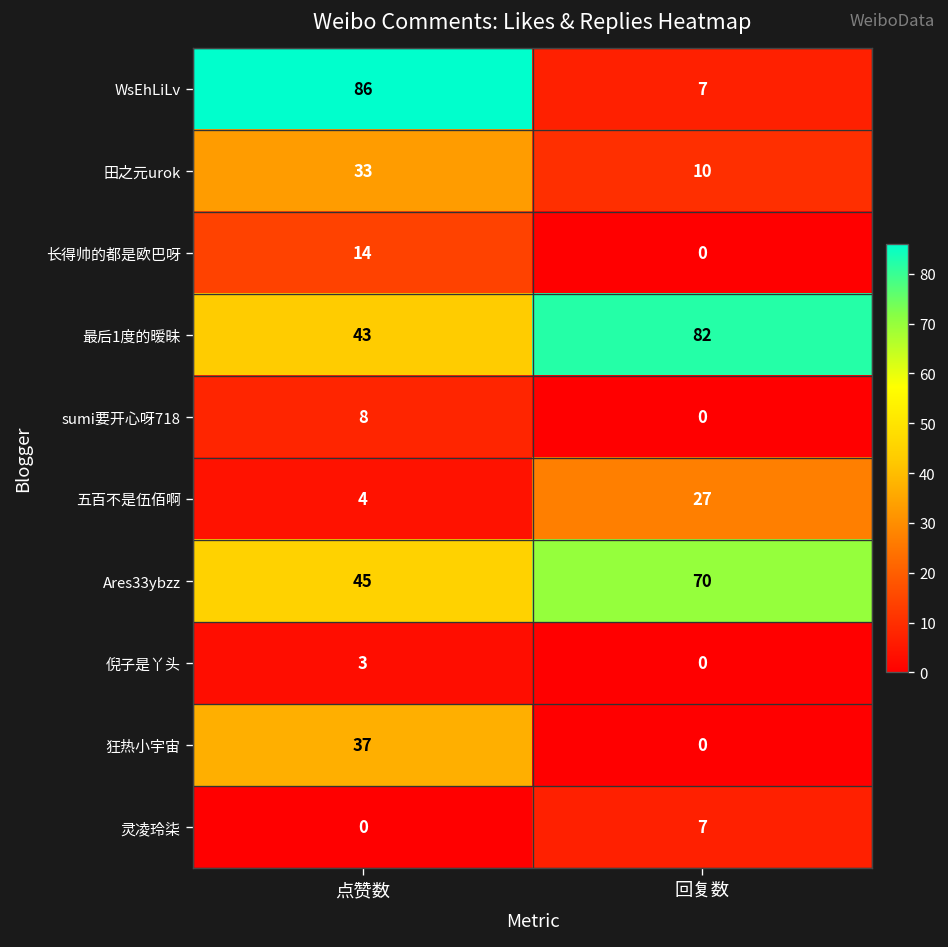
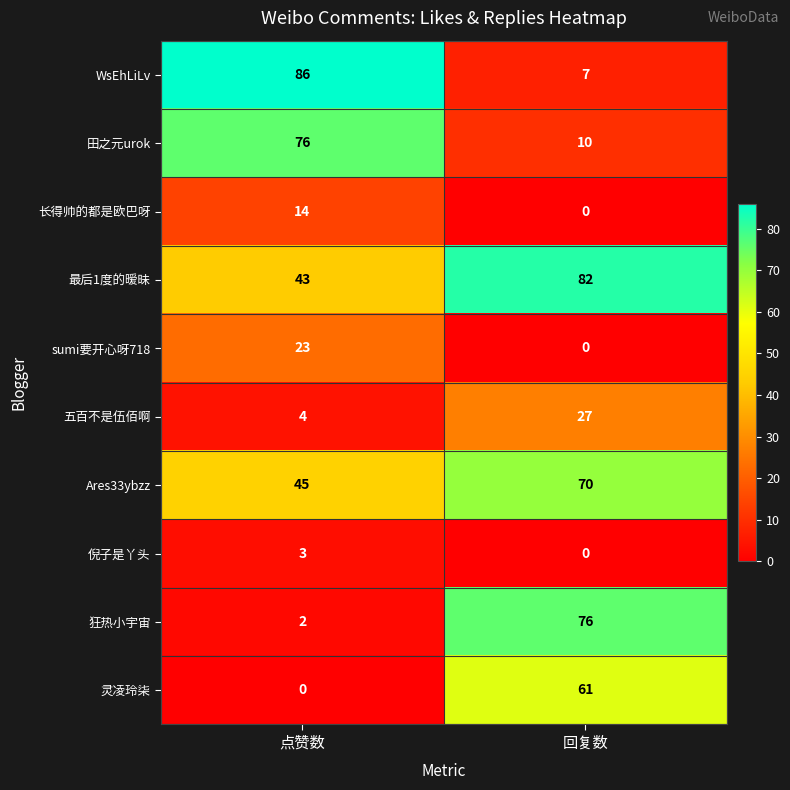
田之元urok, 点赞数: 33 -> 76
sumi要开心呀718, 点赞数: 8 -> 23
狂热小宇宙, 点赞数: 37 -> 2
狂热小宇宙, 回复数: 0 -> 76
灵凌玲柒, 回复数: 7 -> 61
